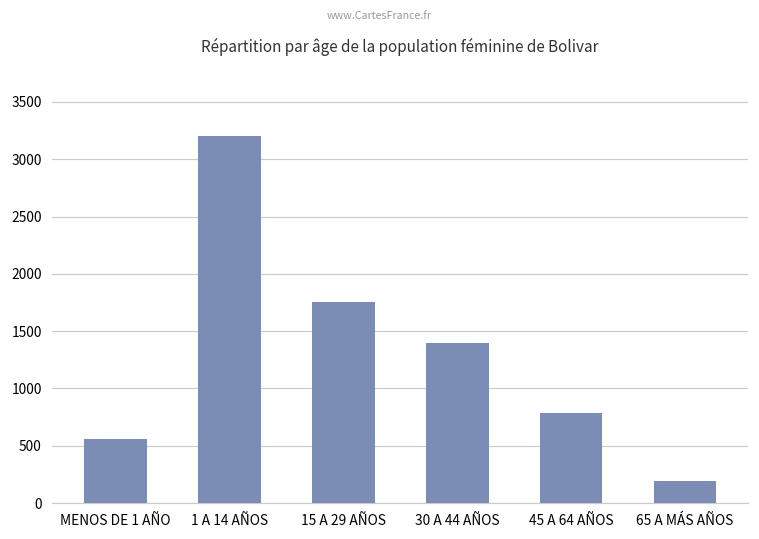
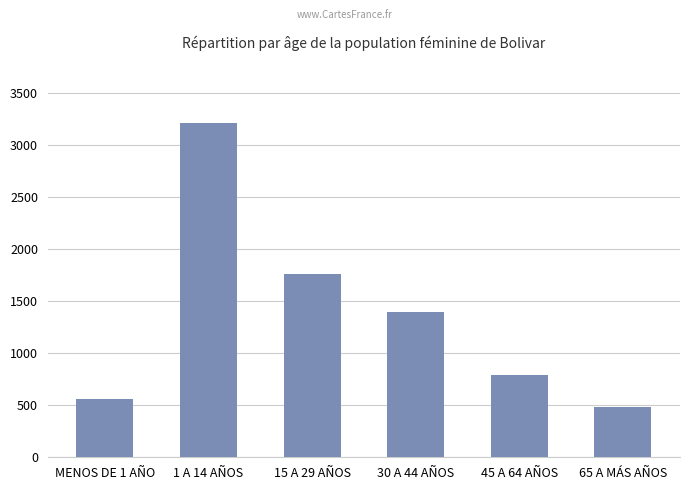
65 A MÁS AÑOS: 190 -> 480
